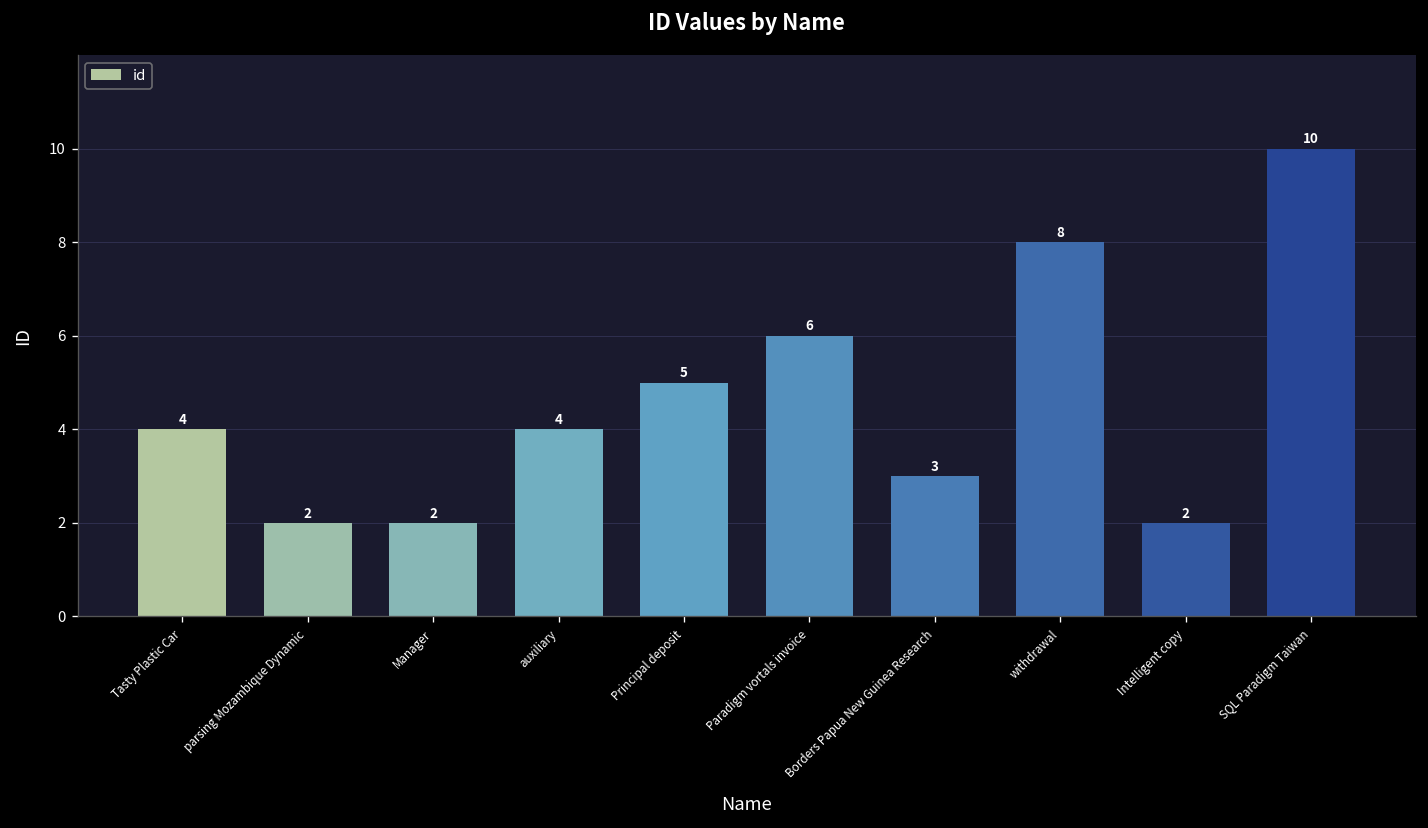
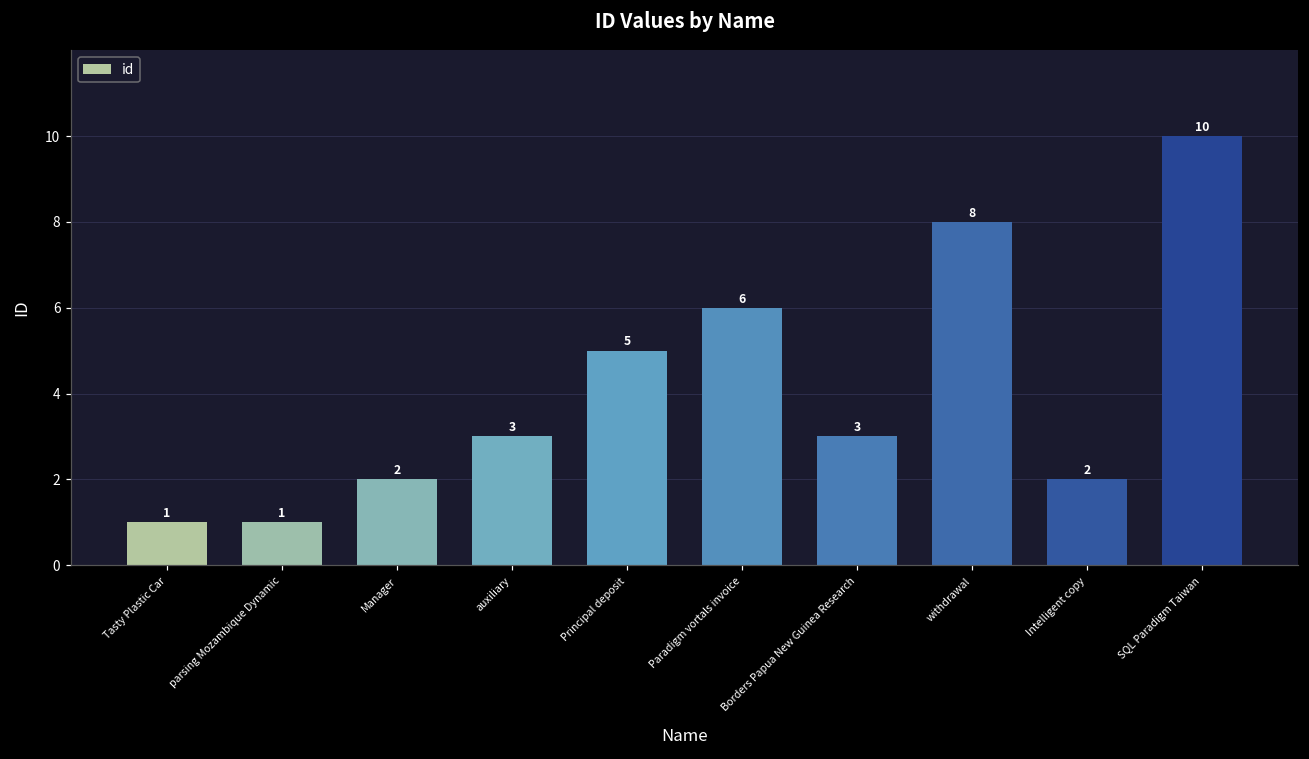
Tasty Plastic Car: 4 -> 1
parsing Mozambique Dynamic: 2 -> 1
auxiliary: 4 -> 3
